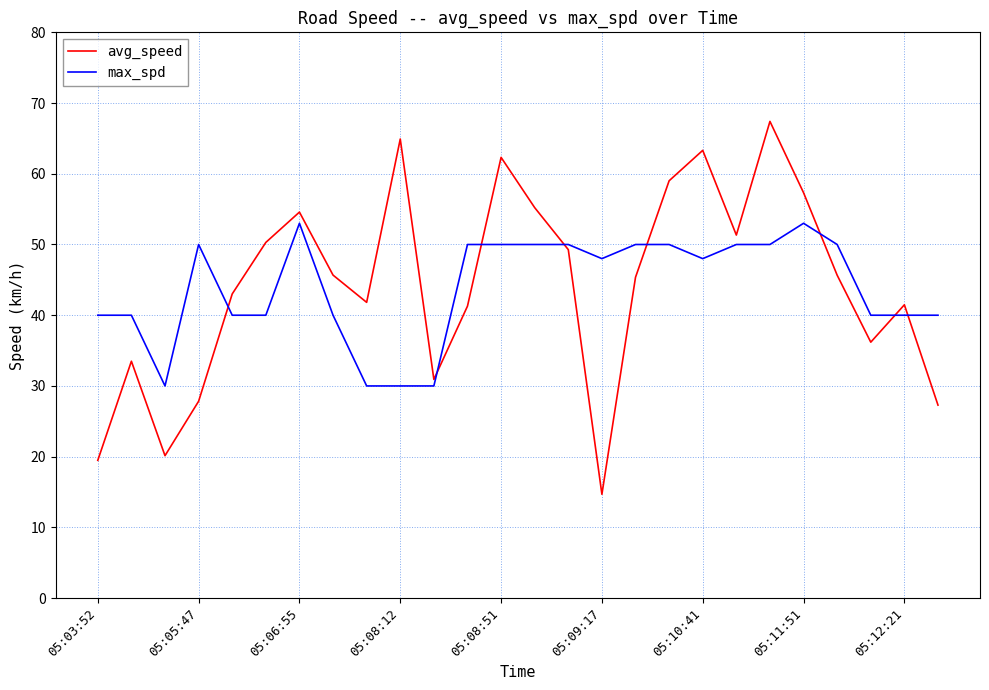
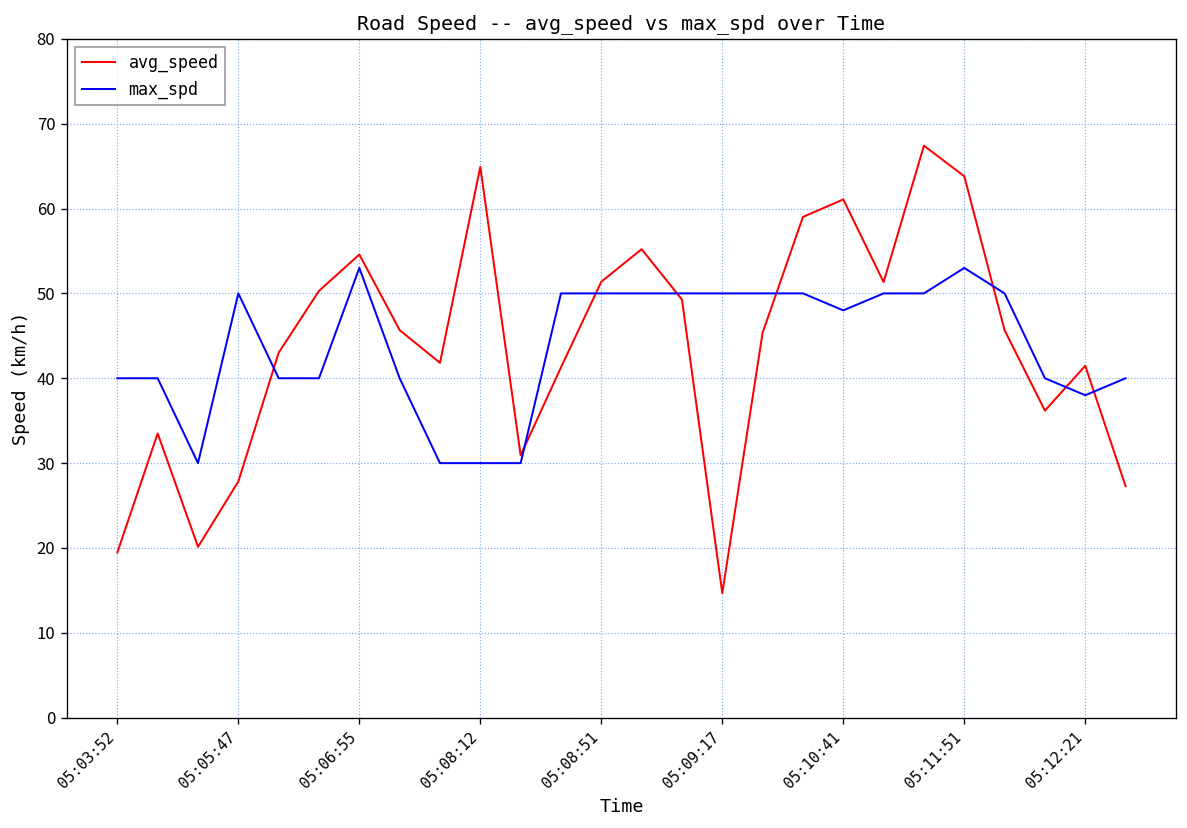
avg_speed, 05:08:51: 62 -> 51
max_spd, 05:09:17: 48 -> 50
avg_speed, 05:10:41: 63 -> 61
avg_speed, 05:11:51: 57 -> 64
max_spd, 05:12:21: 40 -> 38
